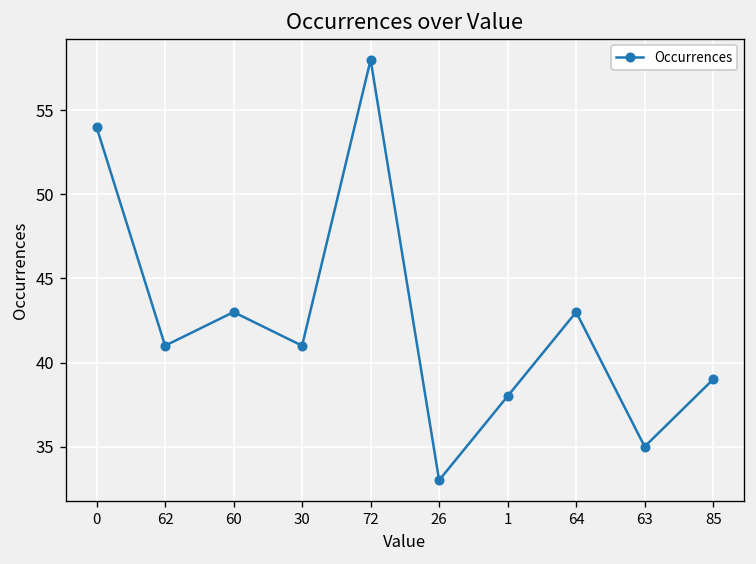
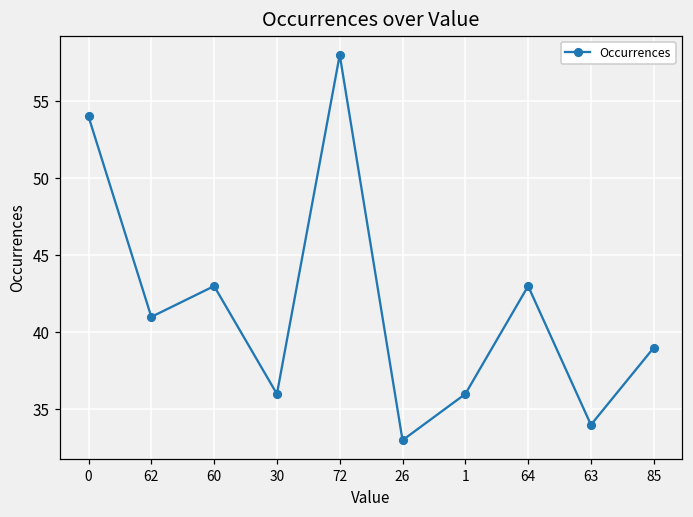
30: 41 -> 36
1: 38 -> 36
63: 35 -> 34
